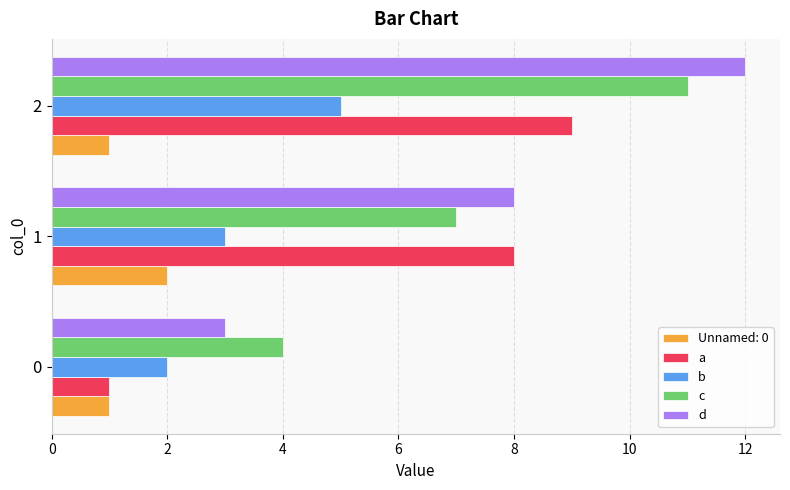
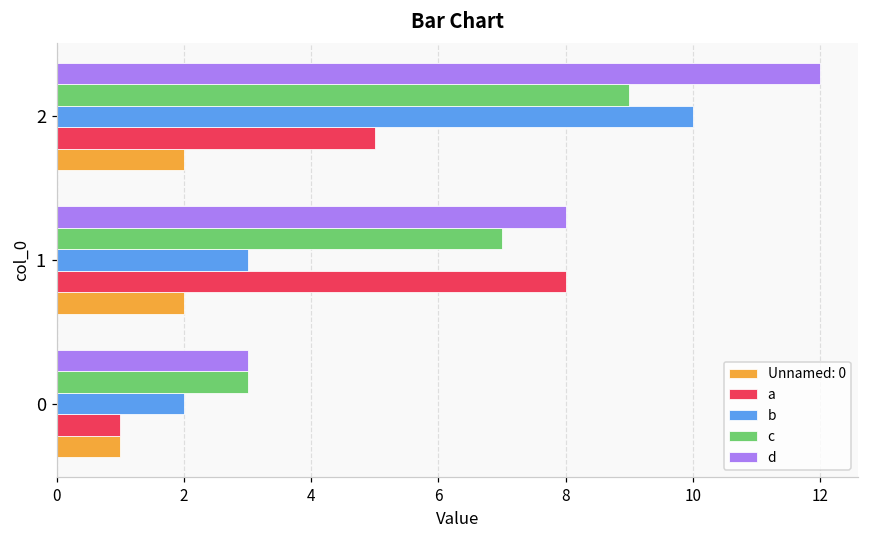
c, 2: 11 -> 9
b, 2: 5 -> 10
a, 2: 9 -> 5
Unnamed: 0, 2: 1 -> 2
c, 0: 4 -> 3
